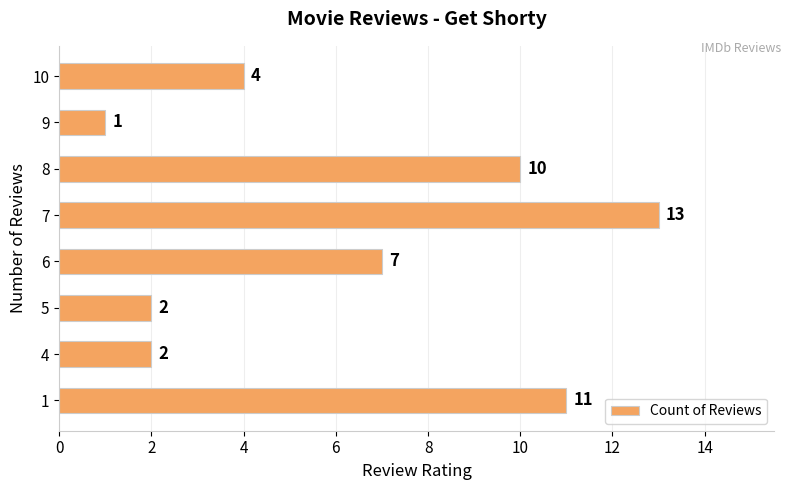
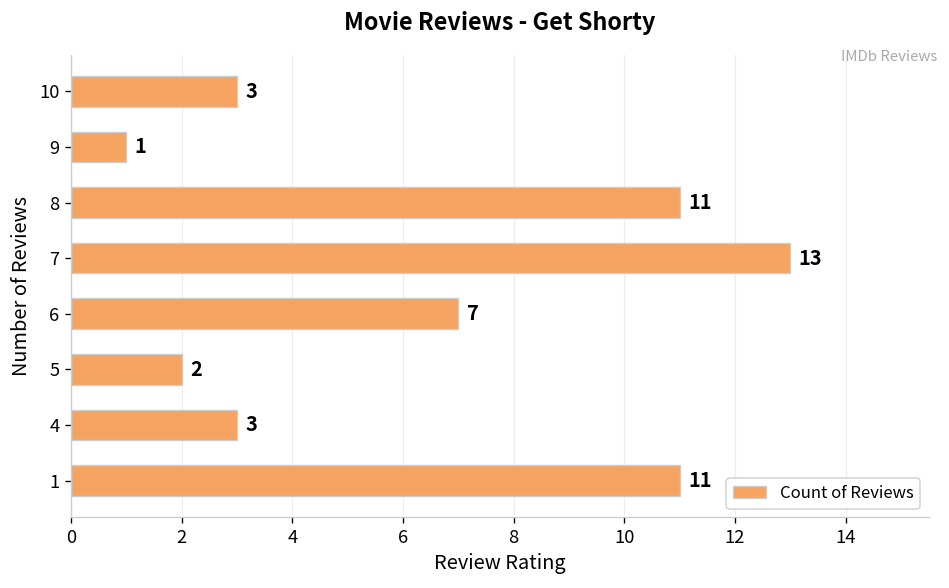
10: 4 -> 3
8: 10 -> 11
4: 2 -> 3
